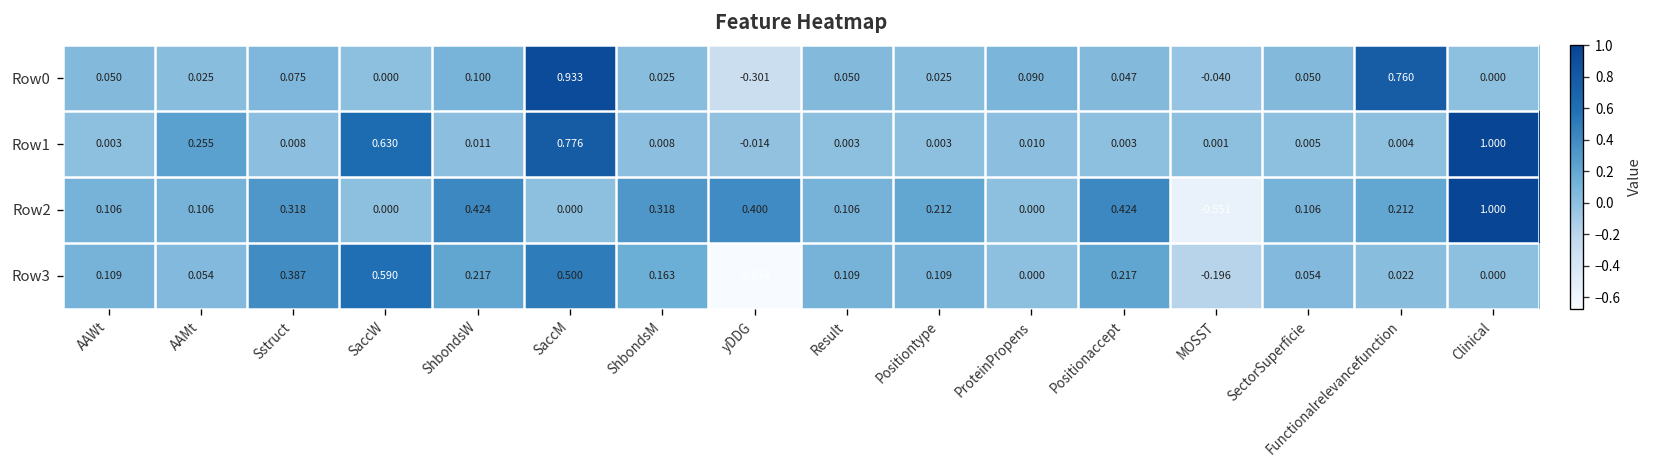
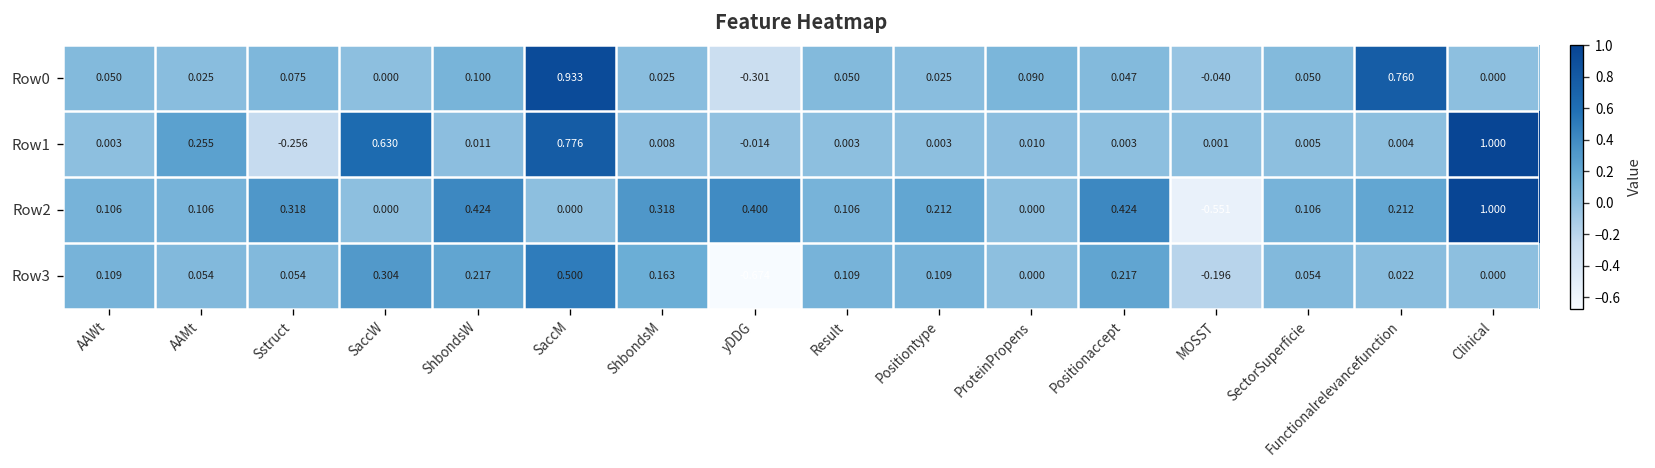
Row1, Sstruct: 0.008 -> -0.256
Row3, Sstruct: 0.387 -> 0.054
Row3, SaccW: 0.590 -> 0.304
